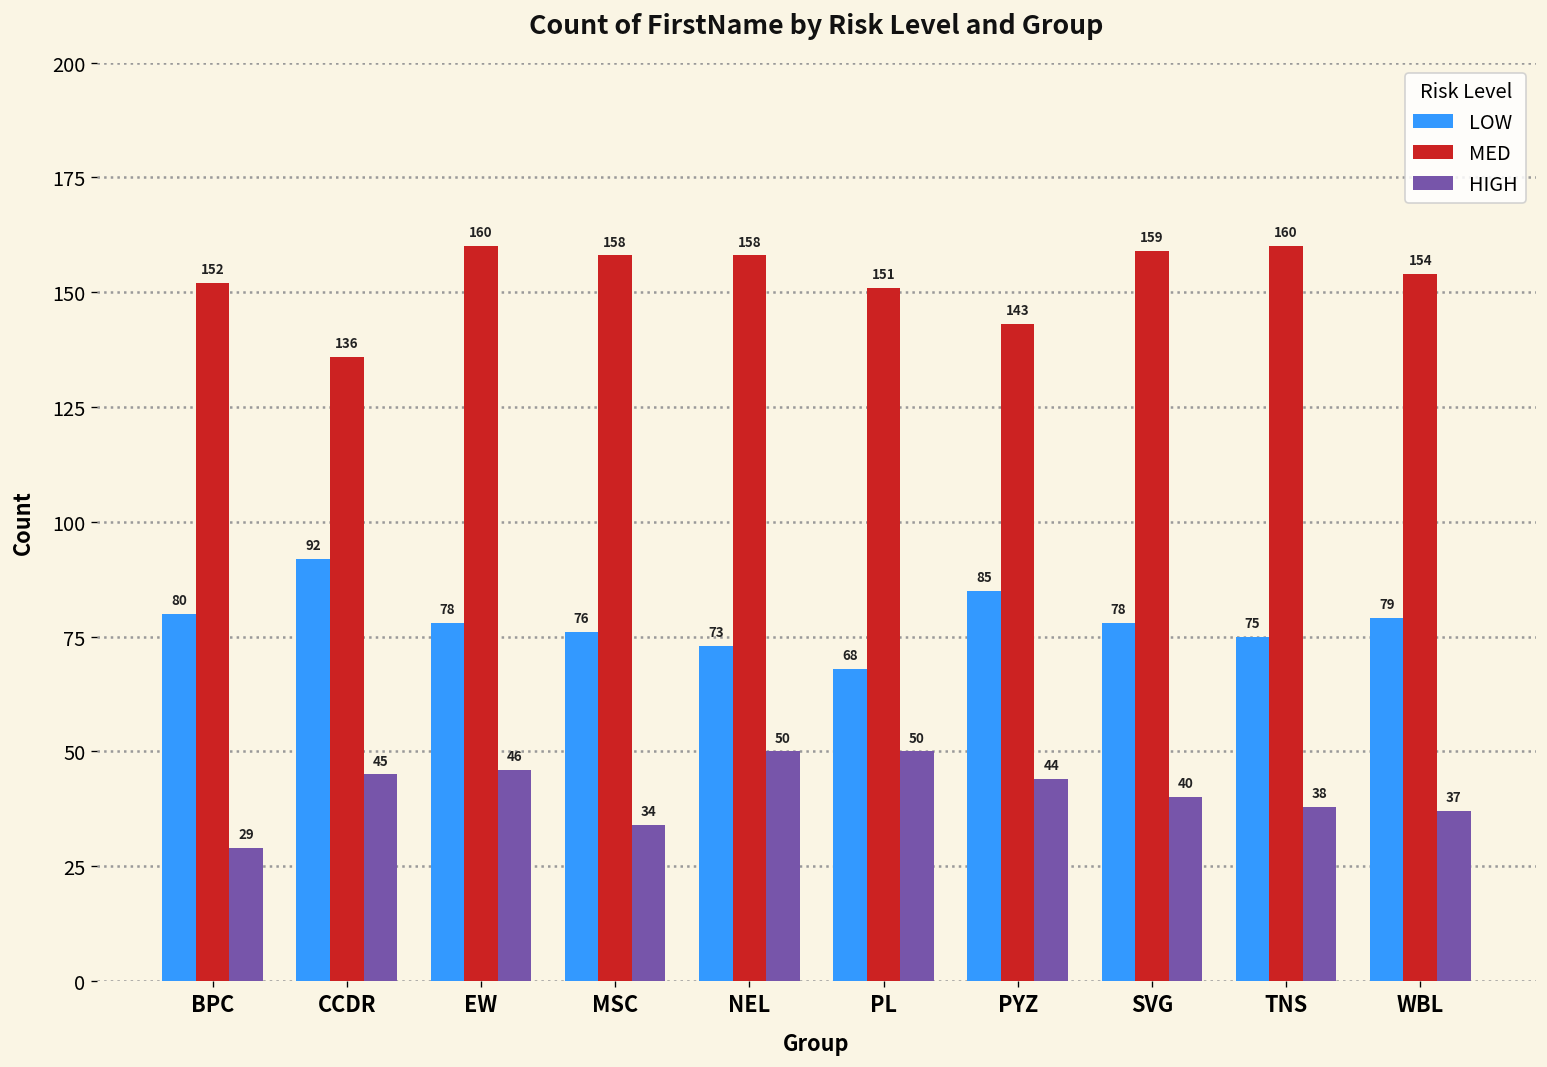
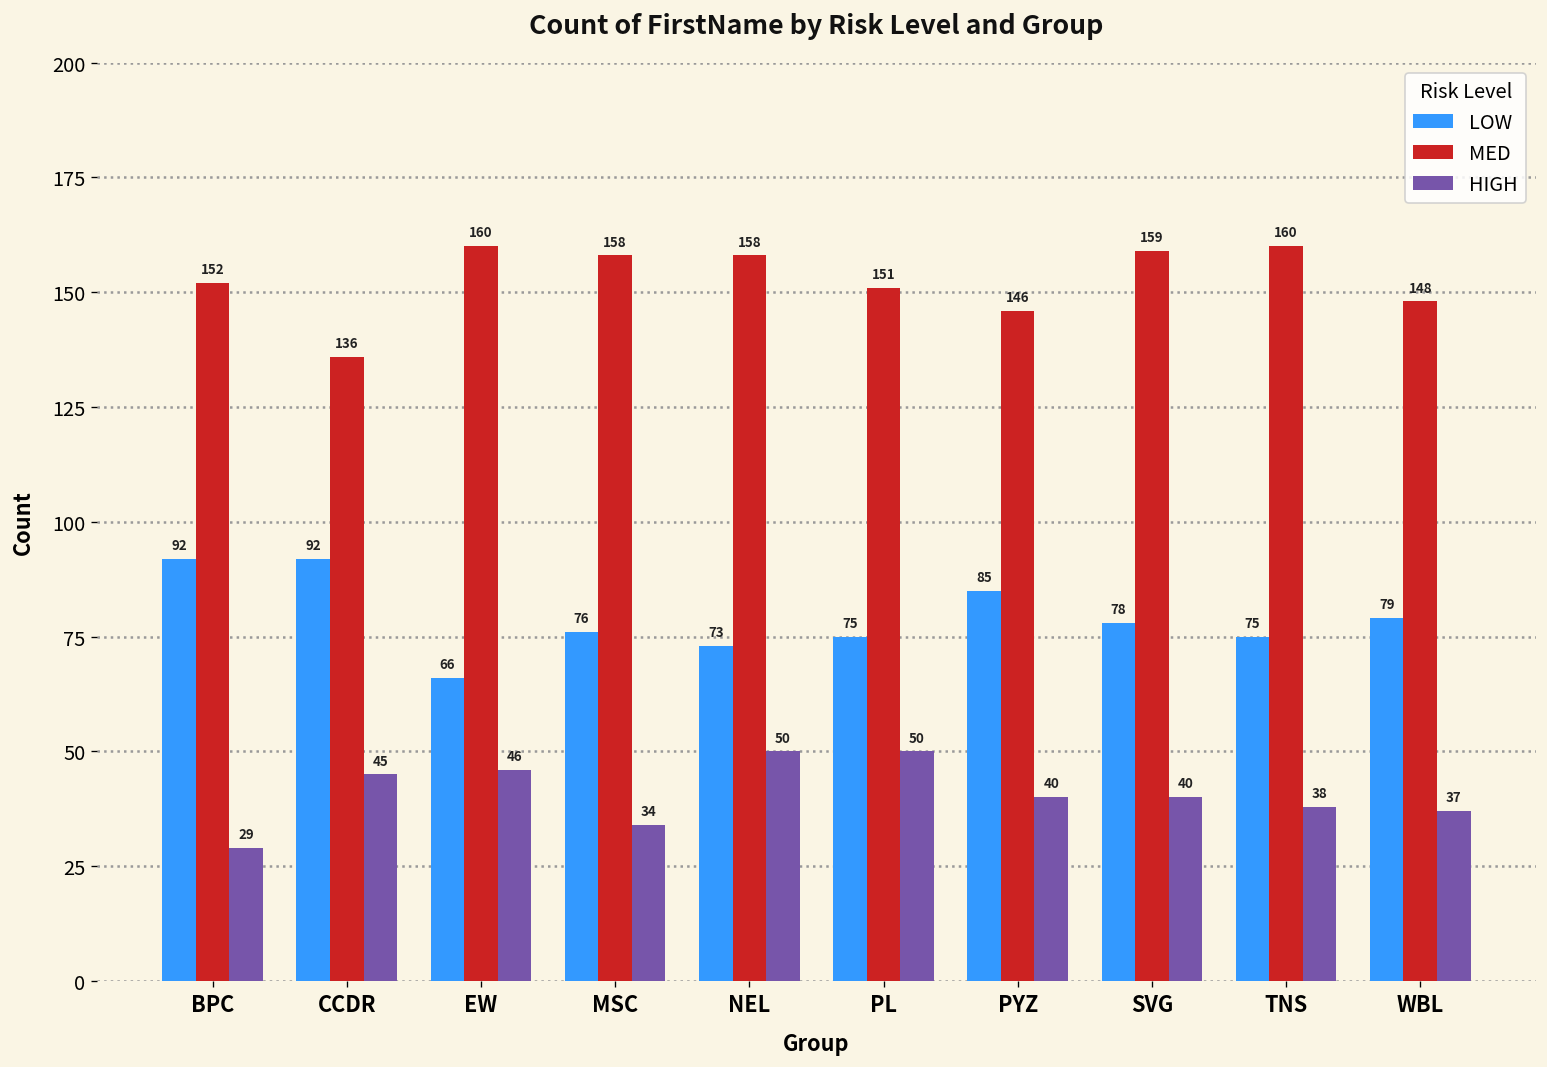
LOW, BPC: 80 -> 92
LOW, EW: 78 -> 66
LOW, PL: 68 -> 75
MED, PYZ: 143 -> 146
HIGH, PYZ: 44 -> 40
MED, WBL: 154 -> 148
